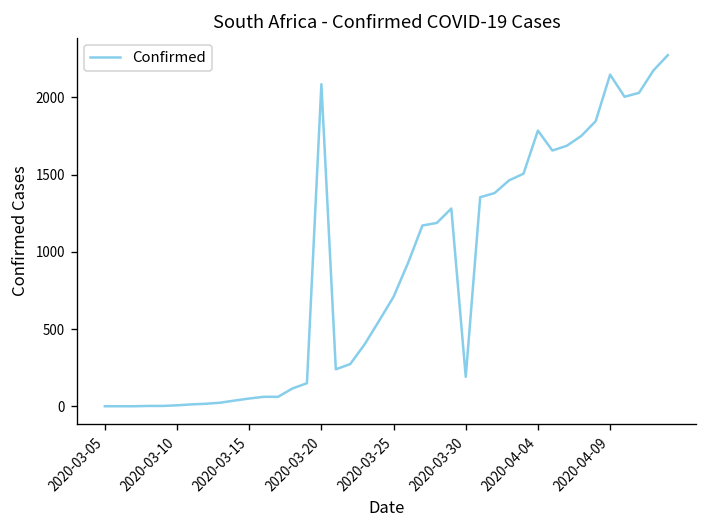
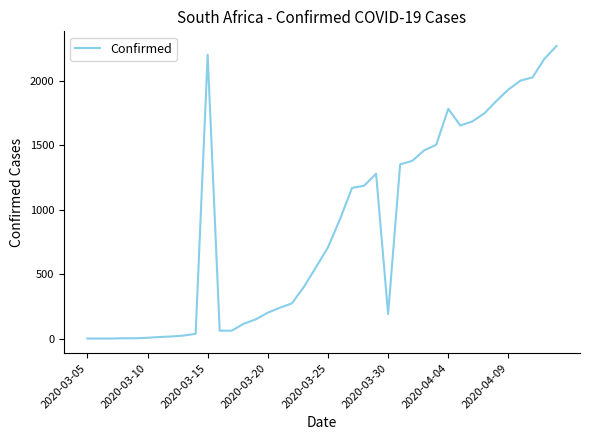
2020-03-15: 50 -> 2200
2020-03-20: 2080 -> 200
2020-04-09: 2150 -> 1930
